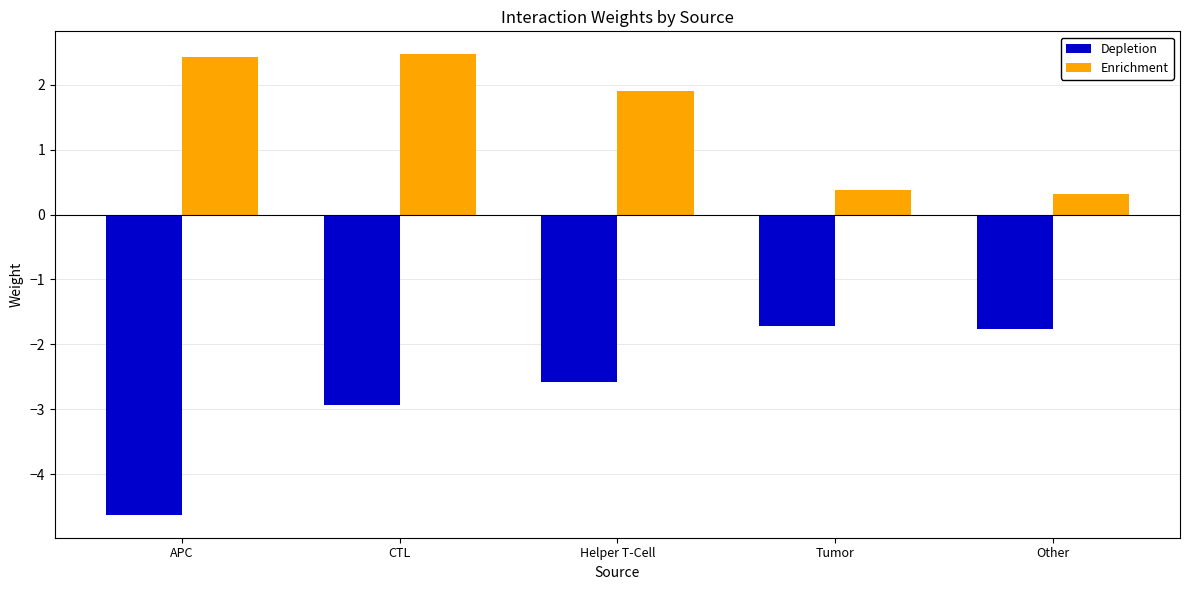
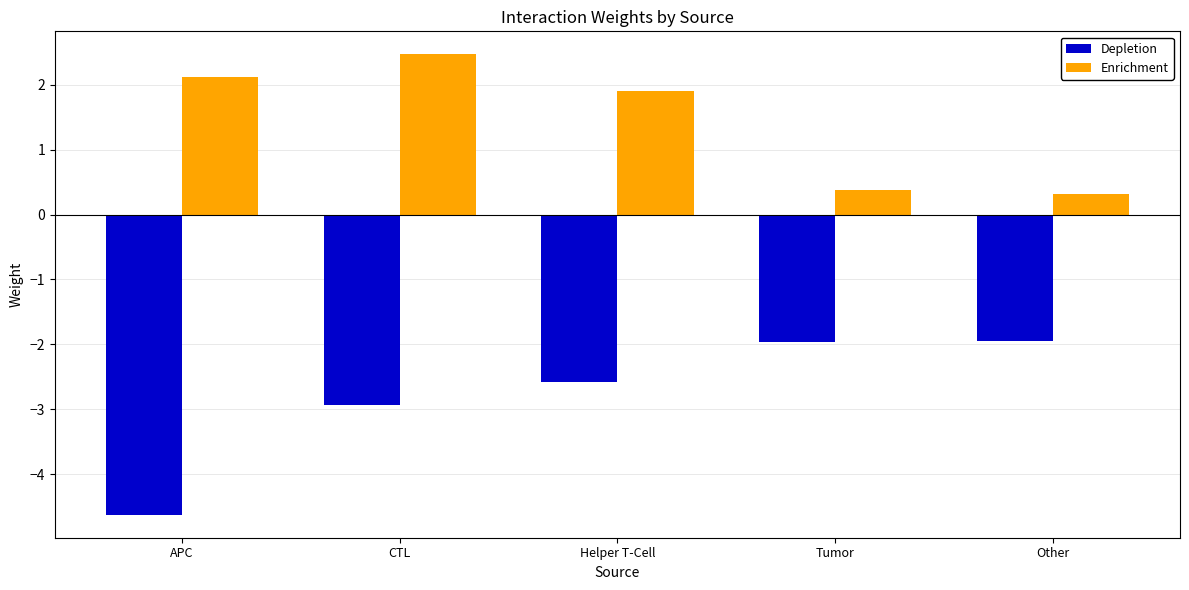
Enrichment, APC: 2.4 -> 2.1
Depletion, Tumor: -1.7 -> -2.0
Depletion, Other: -1.8 -> -2.0
